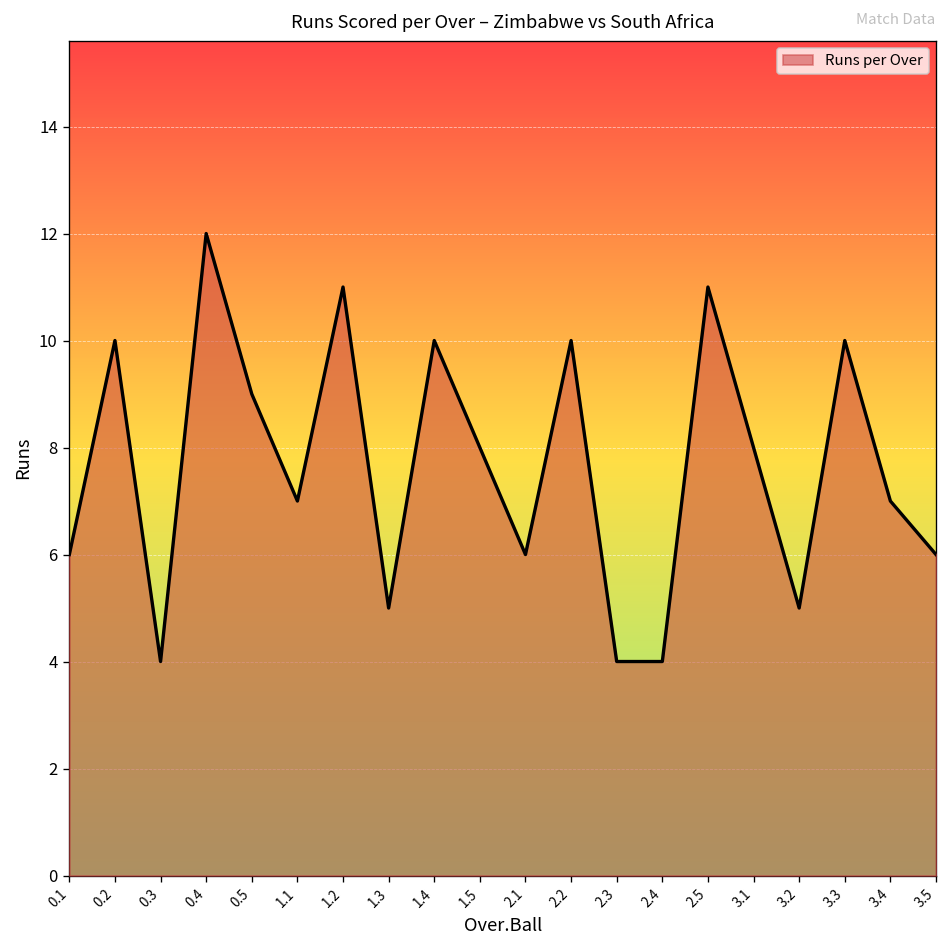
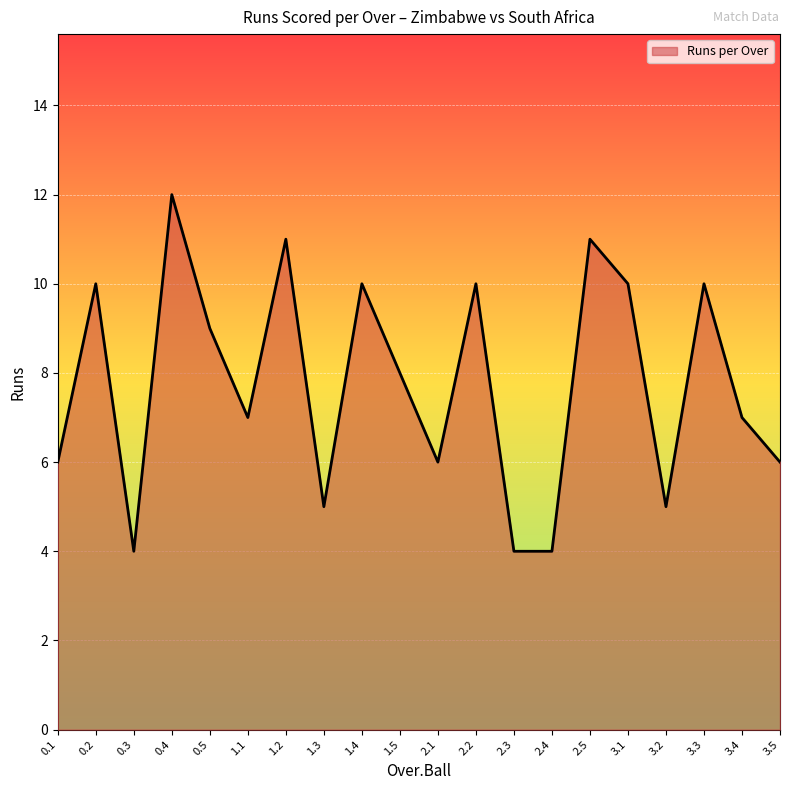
3.1: 8 -> 10
